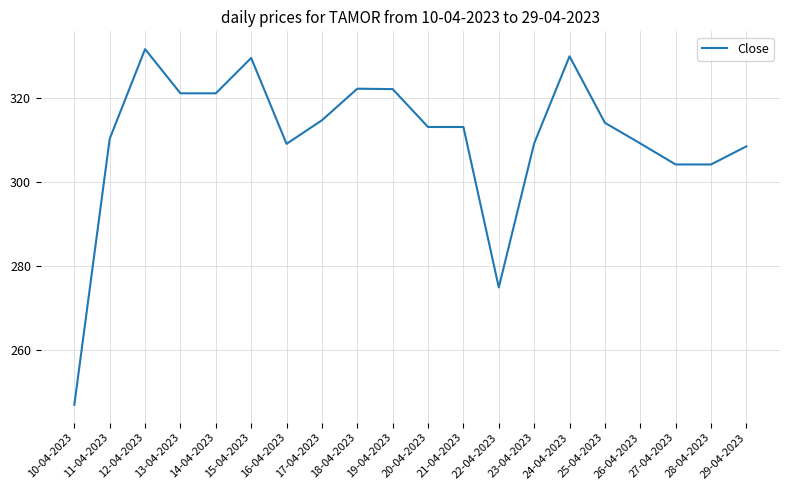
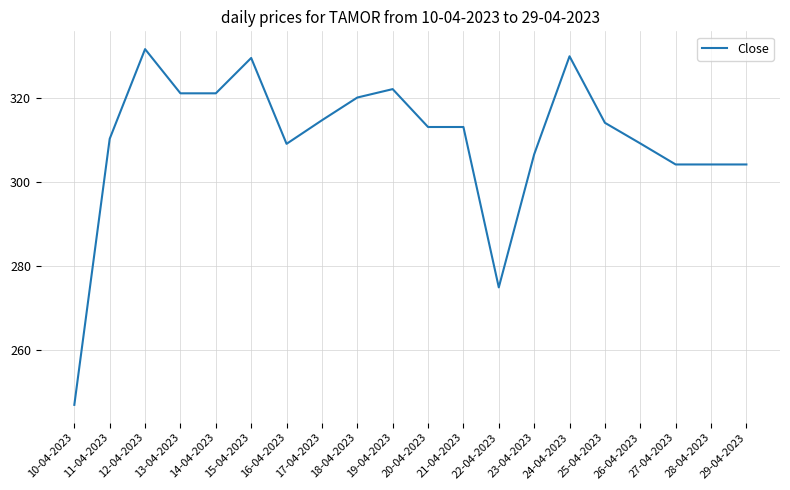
18-04-2023: 322 -> 320
23-04-2023: 309 -> 307
29-04-2023: 308 -> 304
